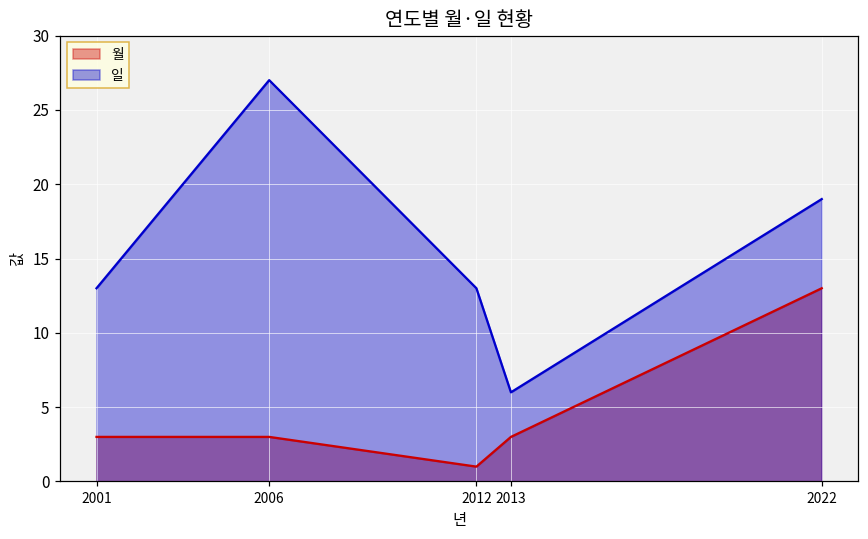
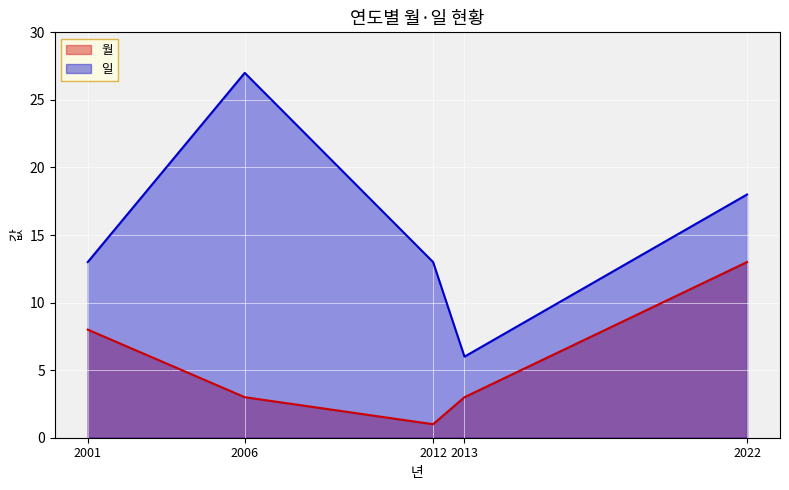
월, 2001: 3 -> 8
일, 2022: 19 -> 18
